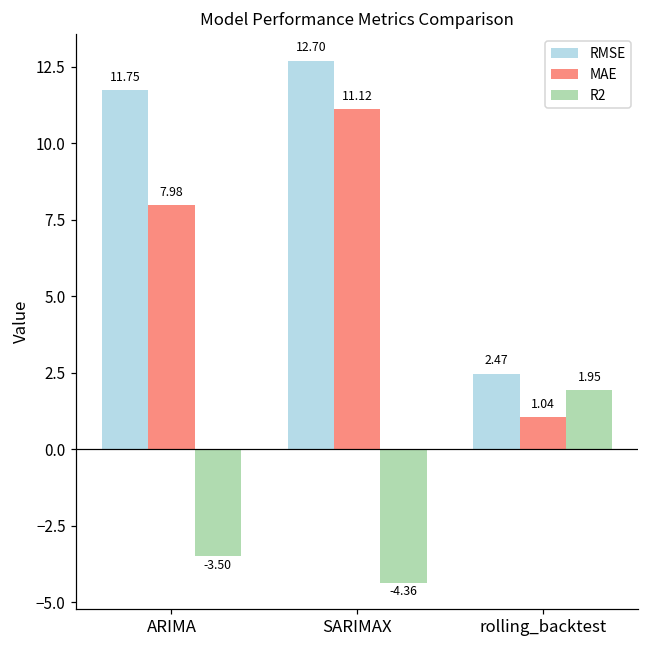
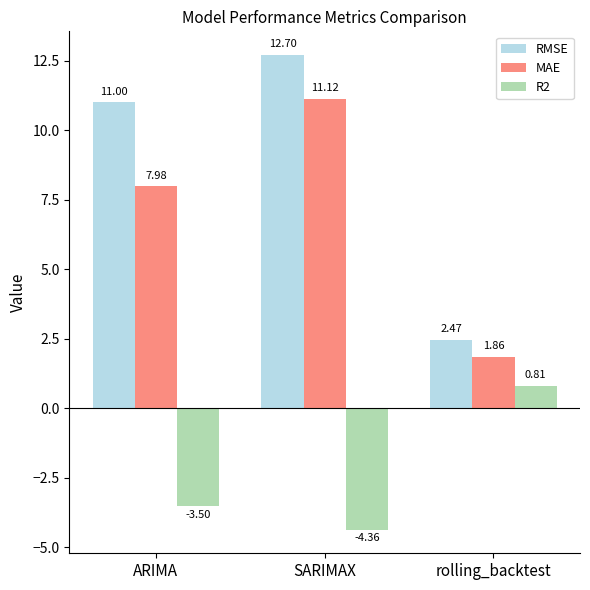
RMSE, ARIMA: 11.75 -> 11.00
MAE, rolling_backtest: 1.04 -> 1.86
R2, rolling_backtest: 1.95 -> 0.81
